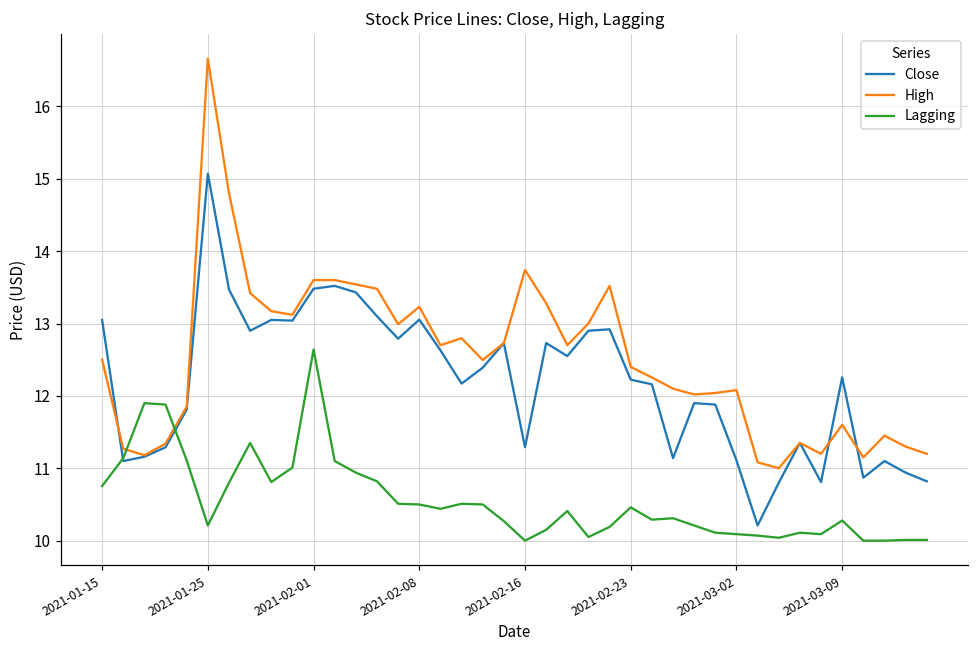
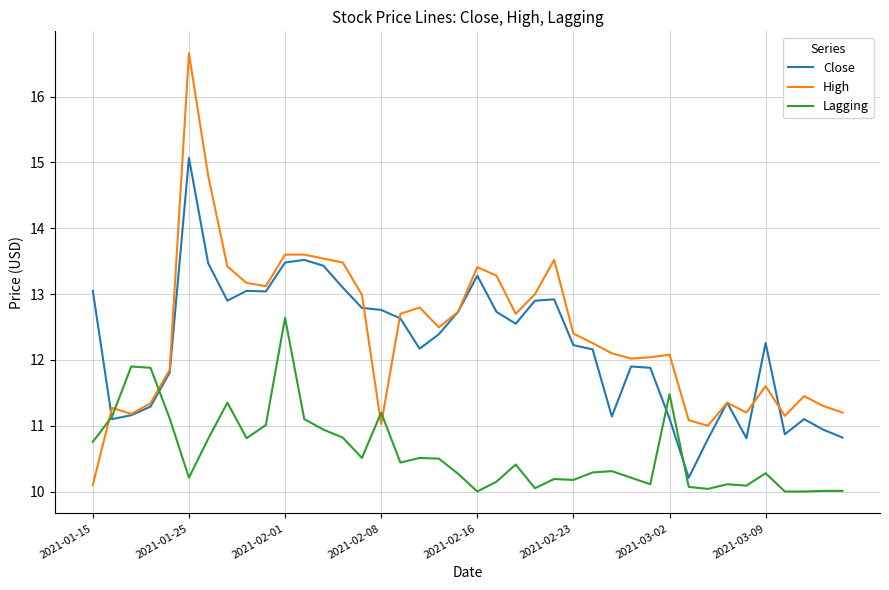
High, 2021-01-15: 12.5 -> 10.1
Close, 2021-02-08: 13.1 -> 12.8
High, 2021-02-08: 13.2 -> 11.0
Lagging, 2021-02-08: 10.5 -> 11.2
Close, 2021-02-16: 11.3 -> 13.3
High, 2021-02-16: 13.7 -> 13.4
Lagging, 2021-02-23: 10.5 -> 10.2
Lagging, 2021-03-02: 10.1 -> 11.5
